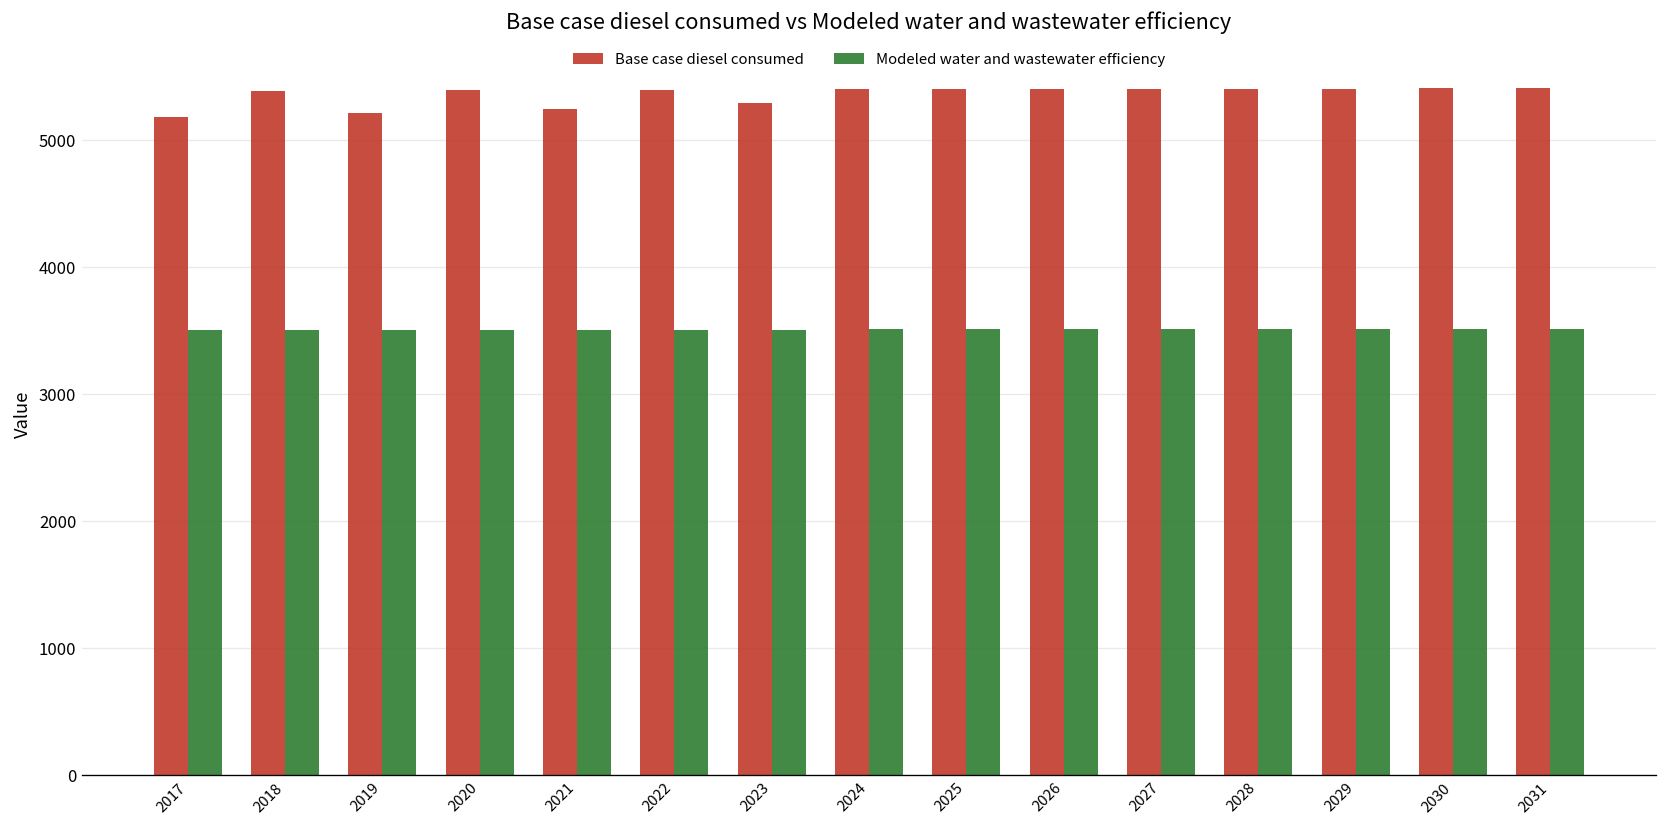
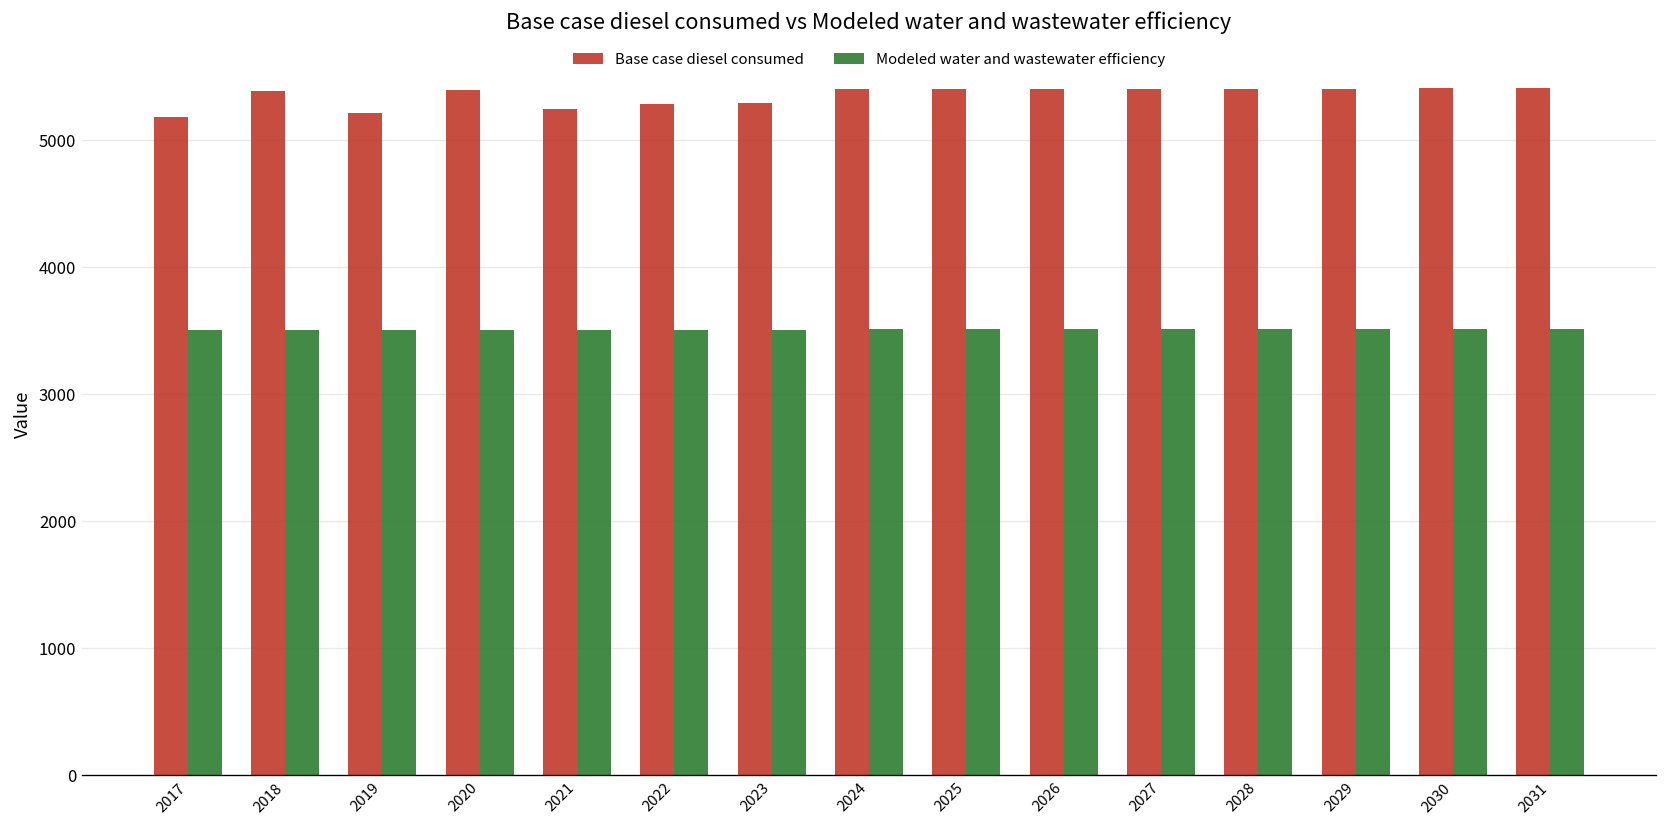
Base case diesel consumed, 2022: 5400 -> 5290
